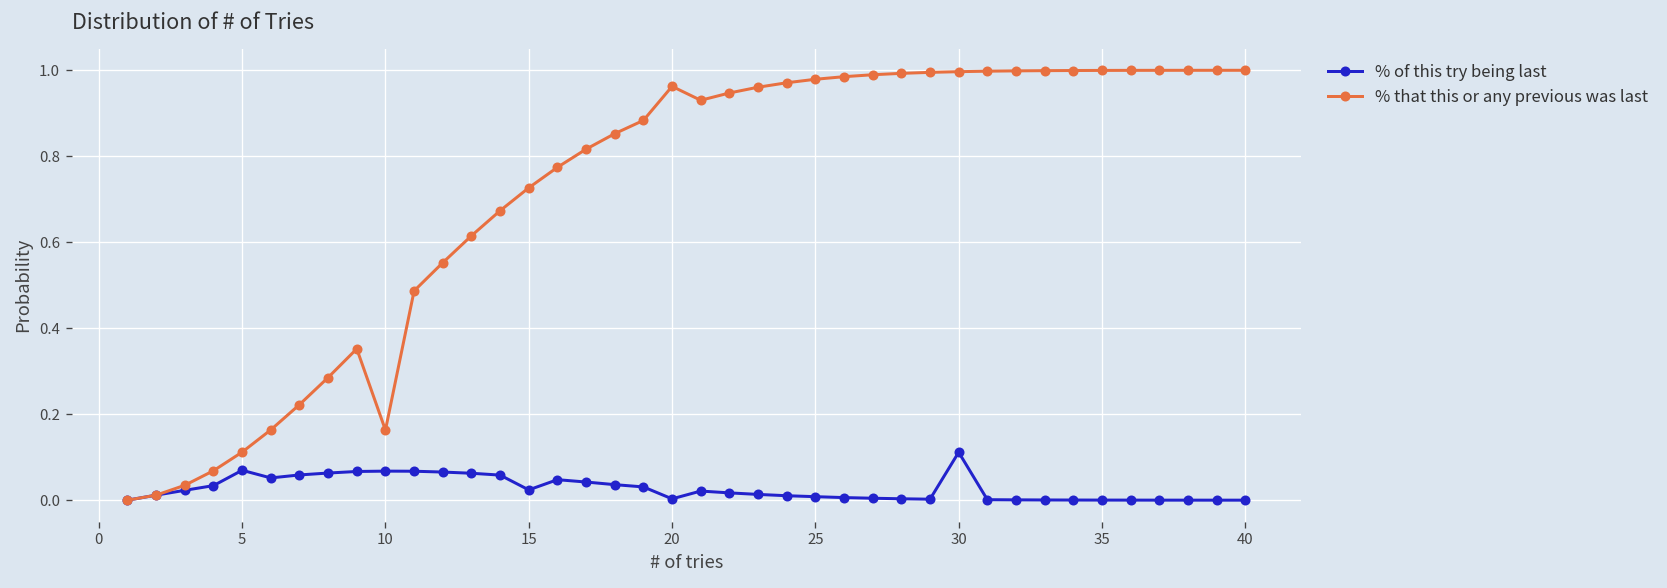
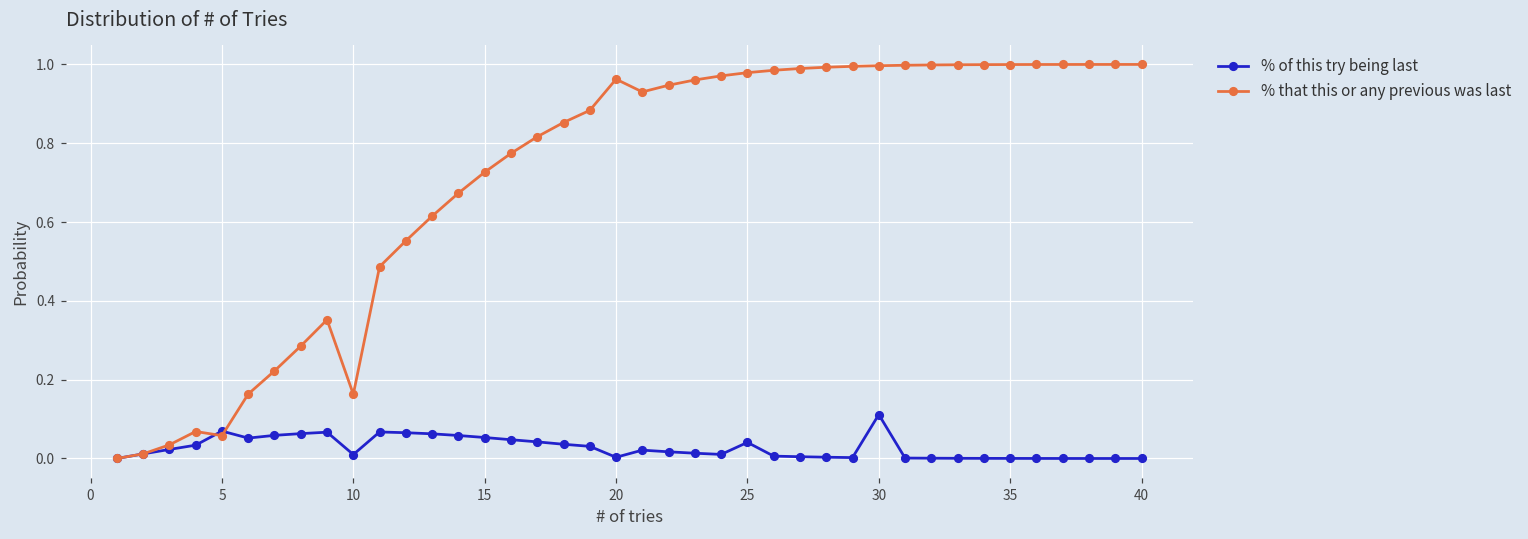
% that this or any previous was last, 5: 0.11 -> 0.06
% of this try being last, 10: 0.07 -> 0.01
% of this try being last, 15: 0.02 -> 0.05
% of this try being last, 25: 0.01 -> 0.04
